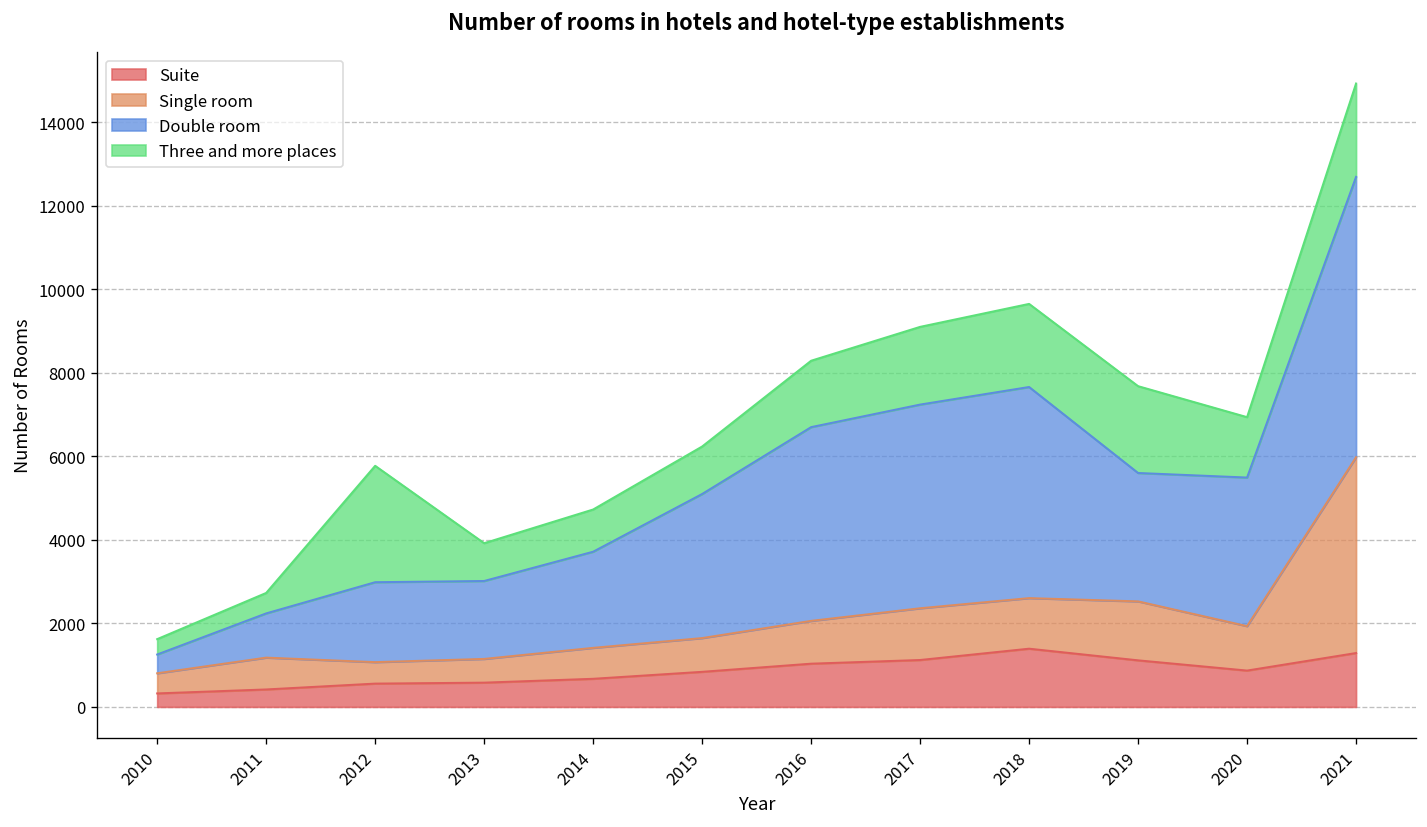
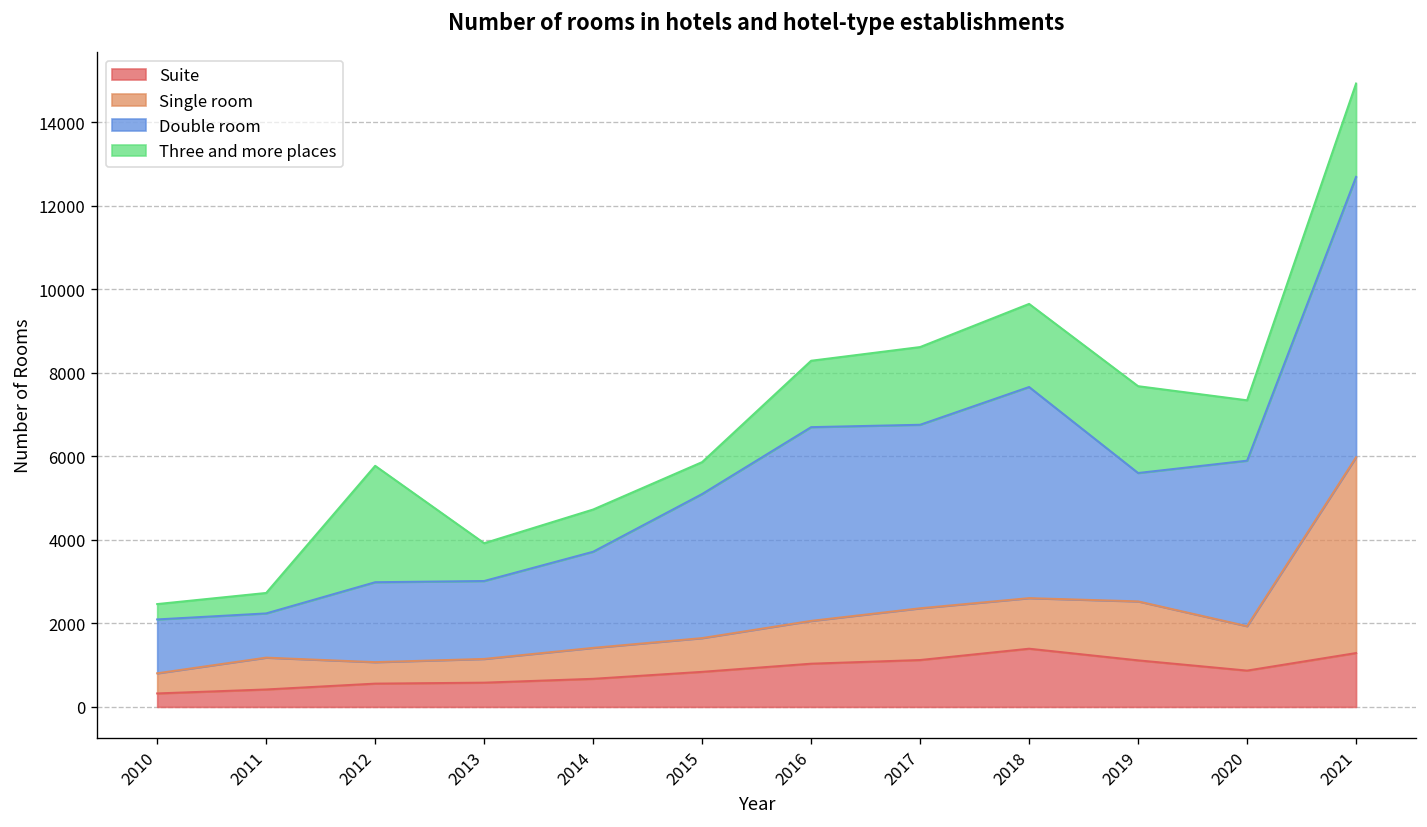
Double room, 2010: 500 -> 1300
Three and more places, 2015: 1100 -> 800
Double room, 2017: 4900 -> 4400
Double room, 2020: 3600 -> 4000
